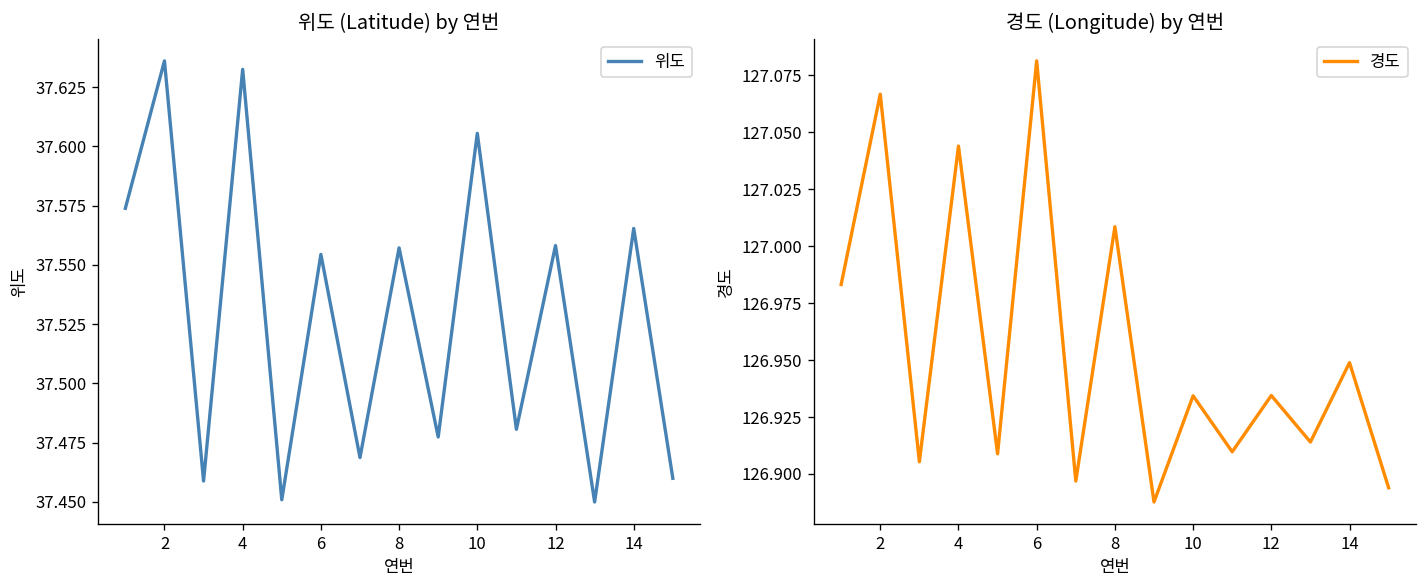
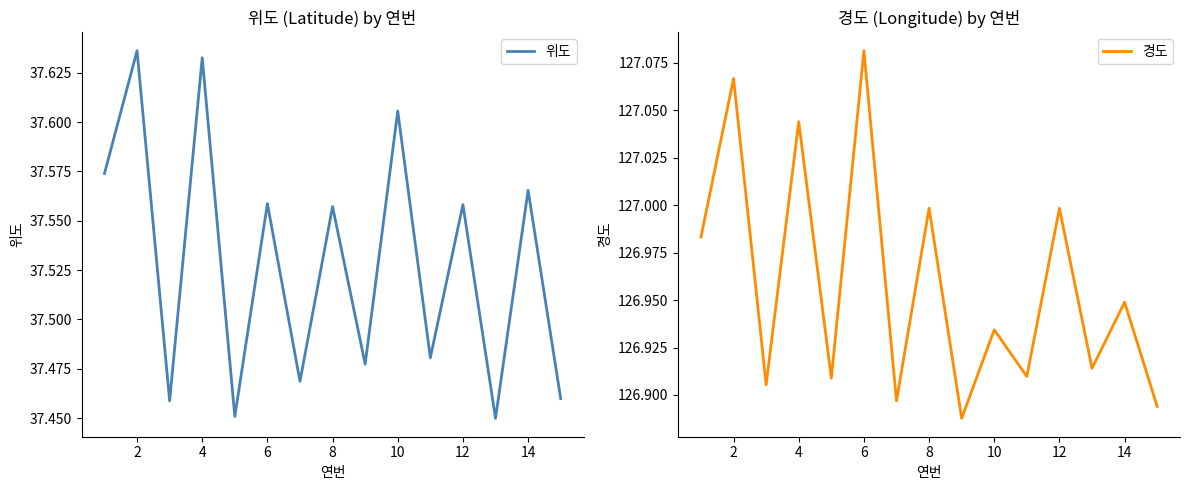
위도 (Latitude) by 연번, 6: 37.554 -> 37.559
경도 (Longitude) by 연번, 8: 127.009 -> 126.998
경도 (Longitude) by 연번, 12: 126.934 -> 126.998
